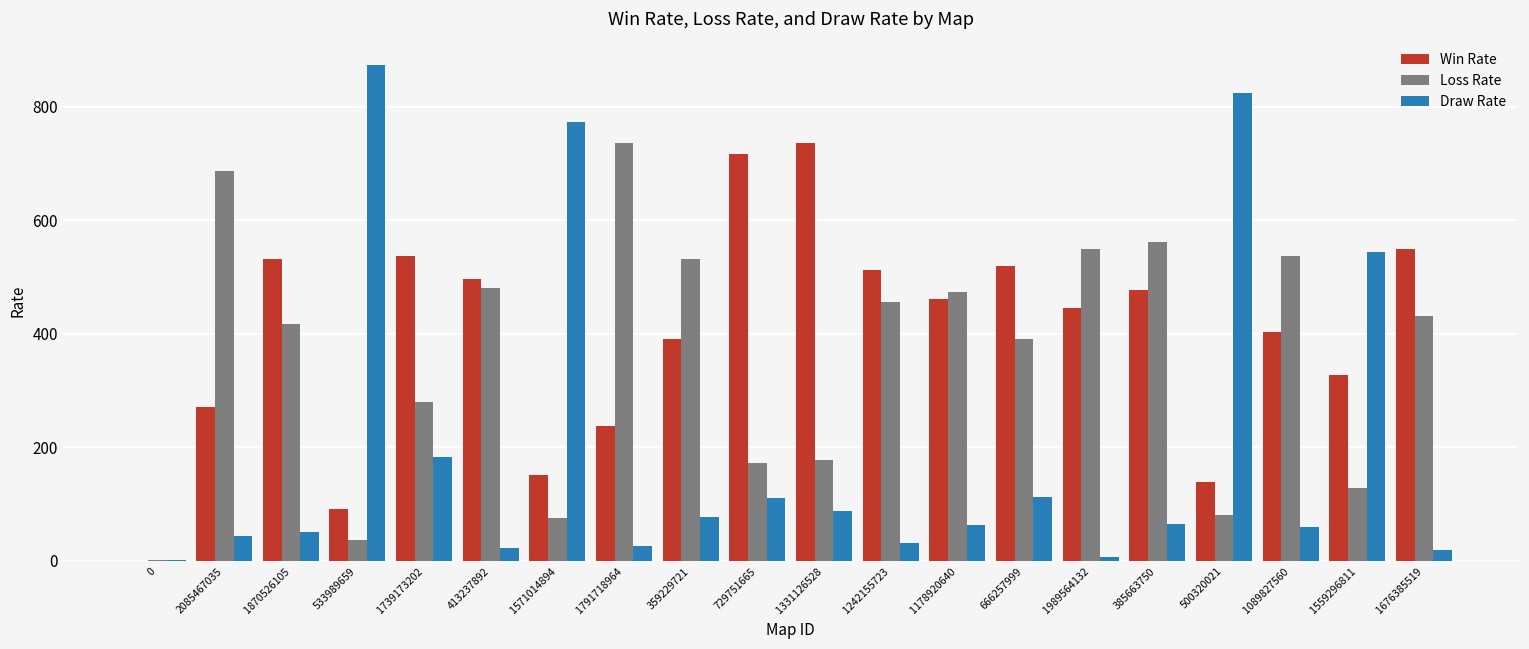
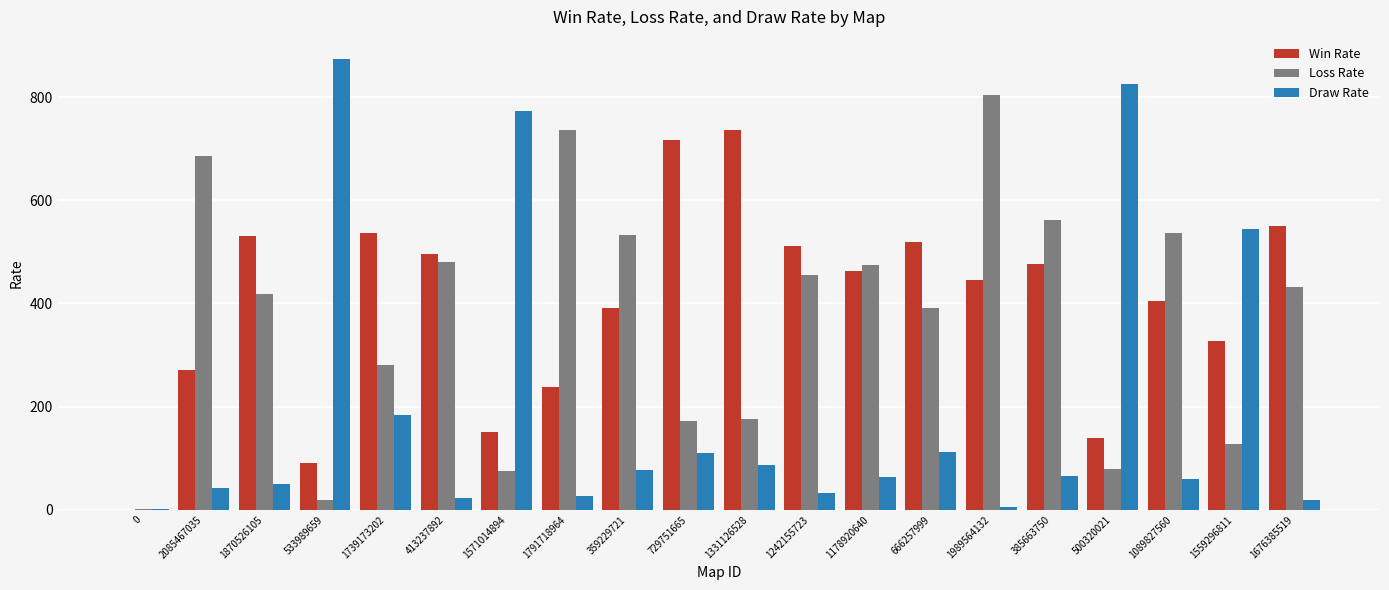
Loss Rate, 533989659: 40 -> 20
Loss Rate, 1989564132: 550 -> 800
